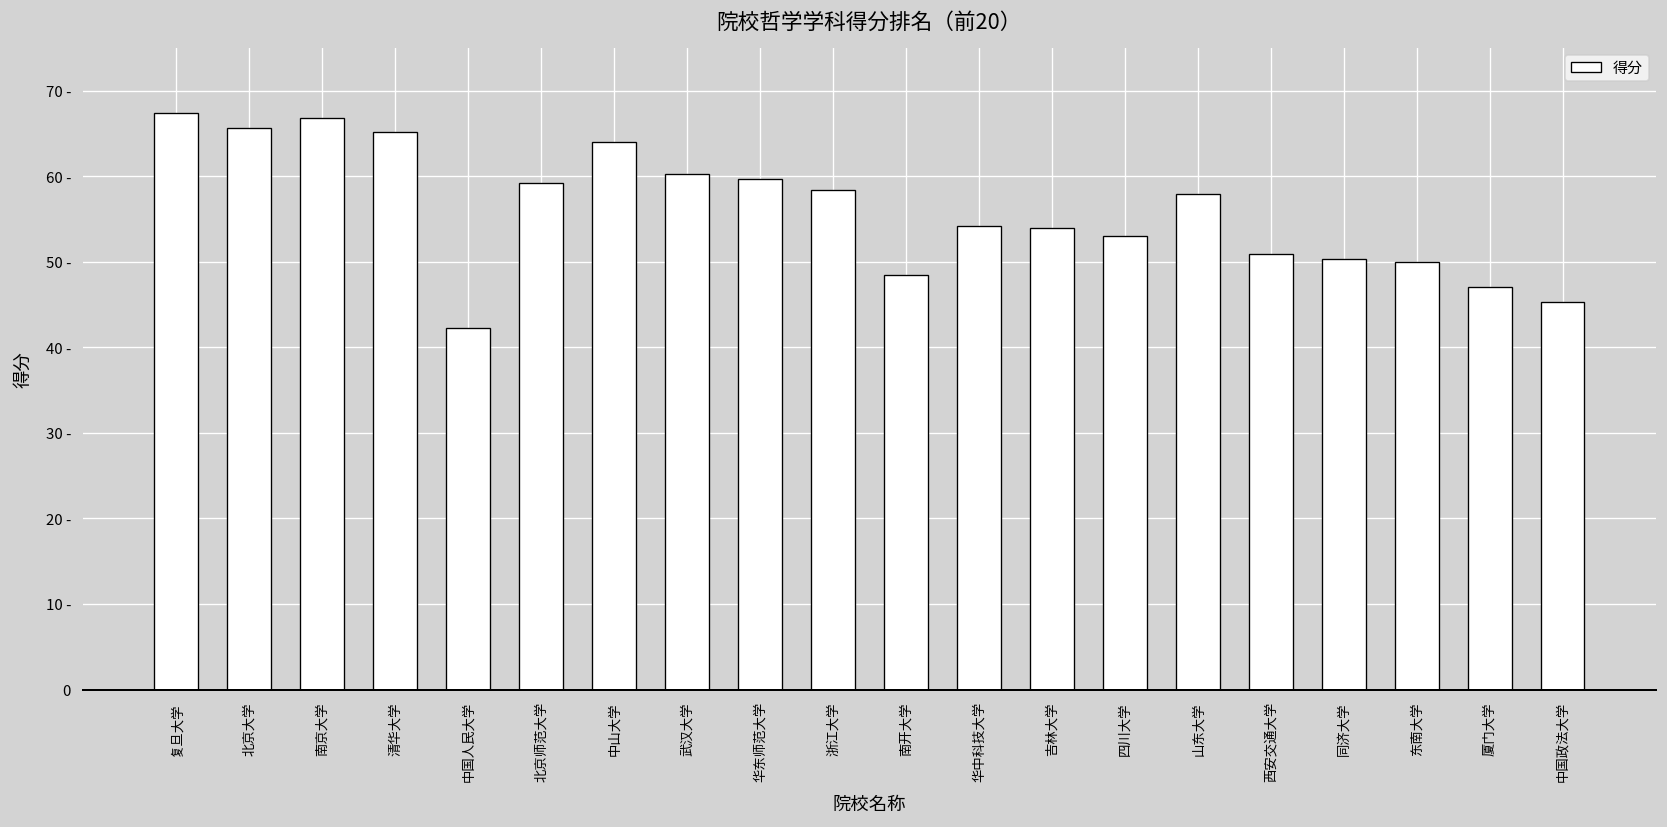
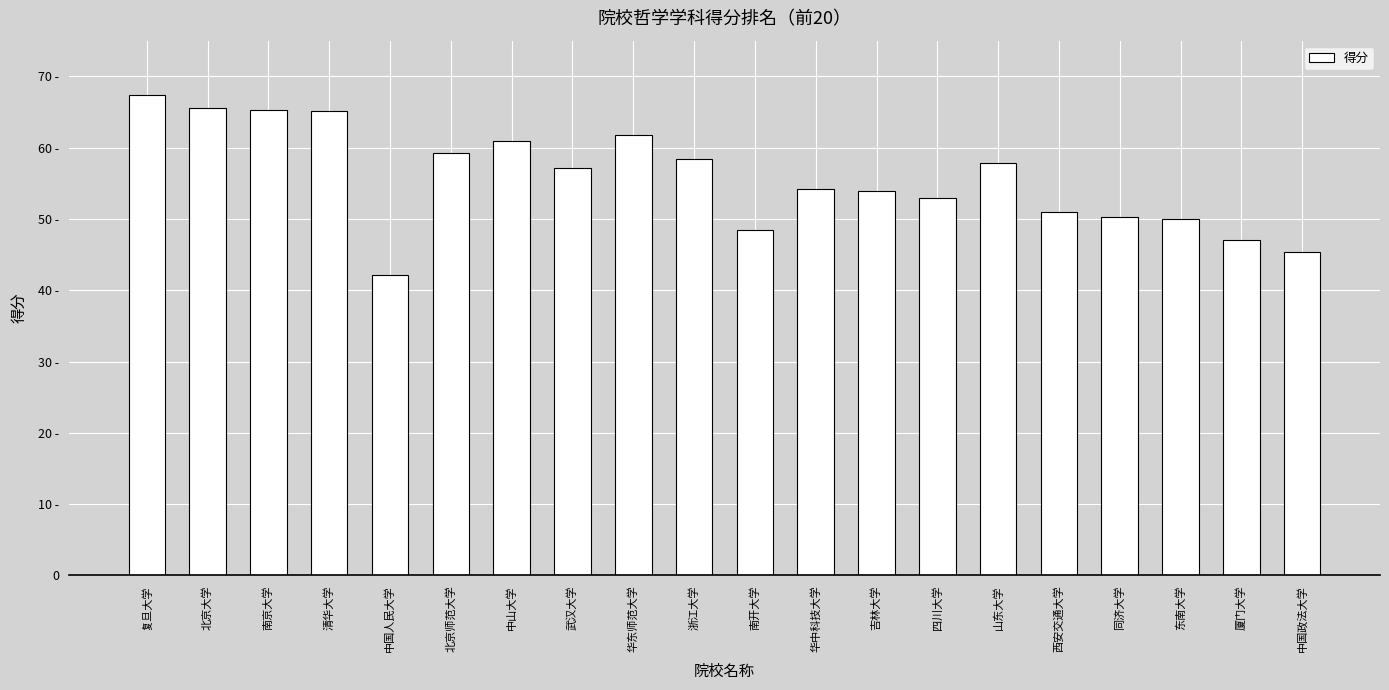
南京大学: 67 - -> 65 -
中山大学: 64 - -> 61 -
武汉大学: 60 - -> 57 -
华东师范大学: 60 - -> 62 -
